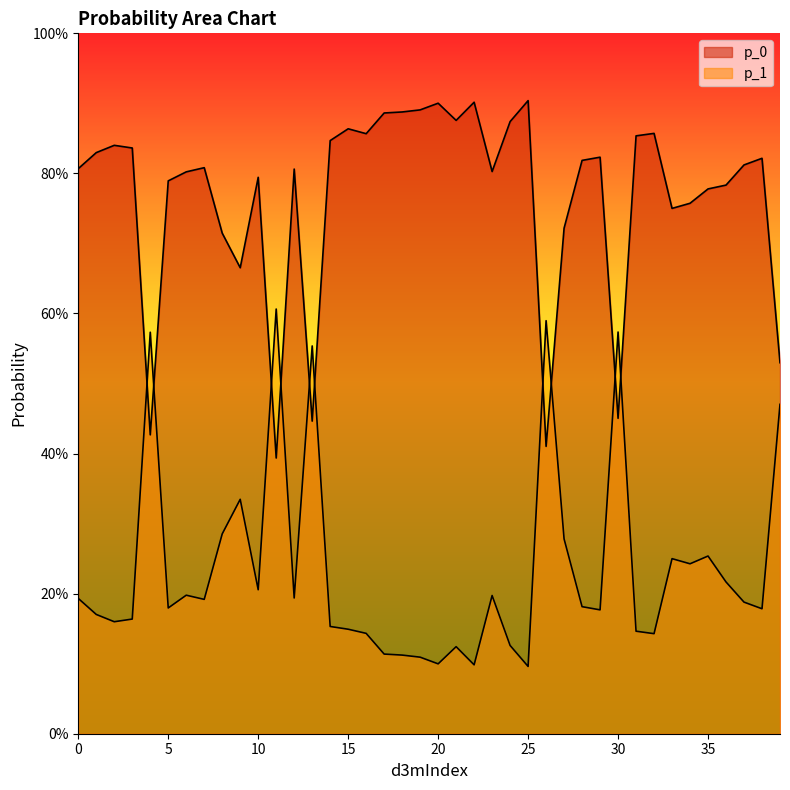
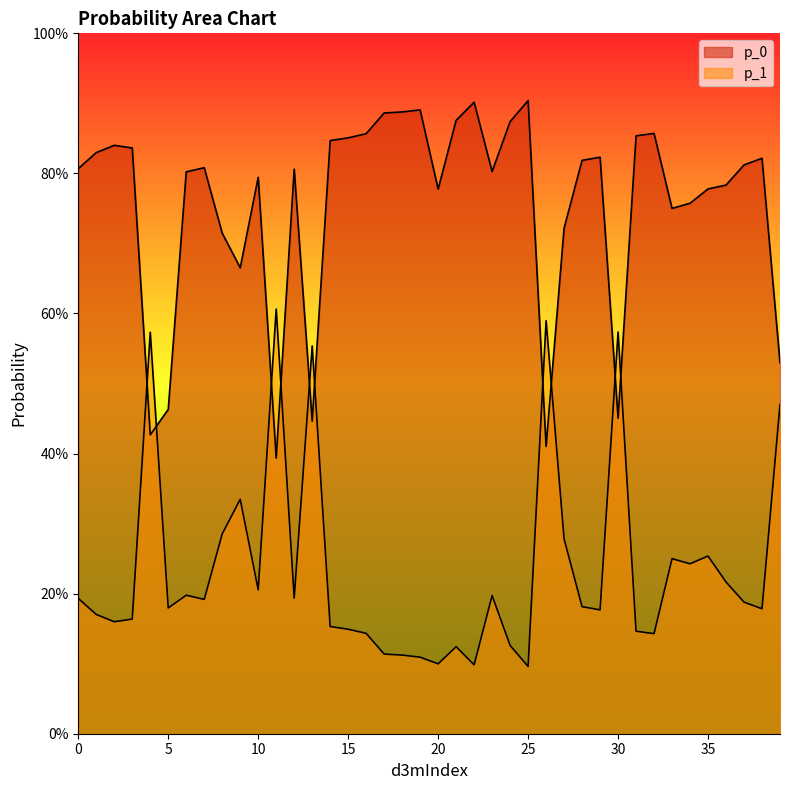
p_0, 5: 79% -> 46%
p_0, 15: 86% -> 85%
p_0, 20: 90% -> 78%
